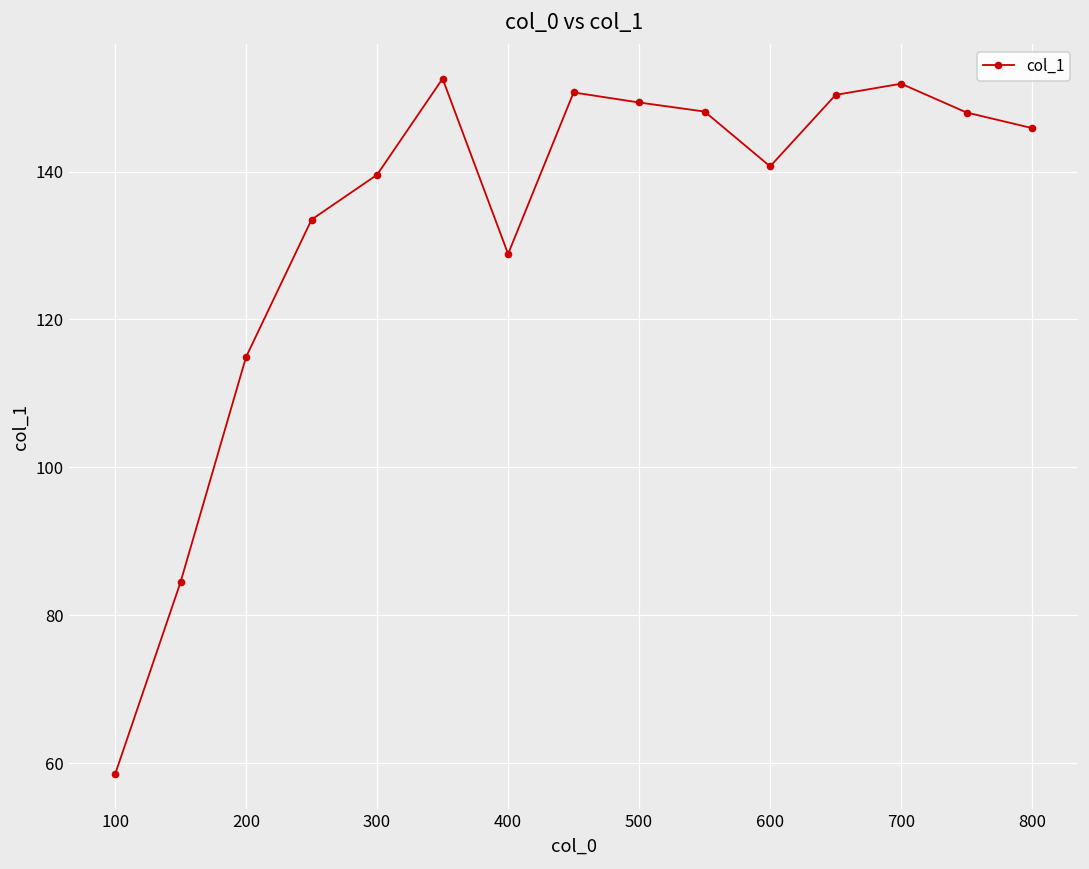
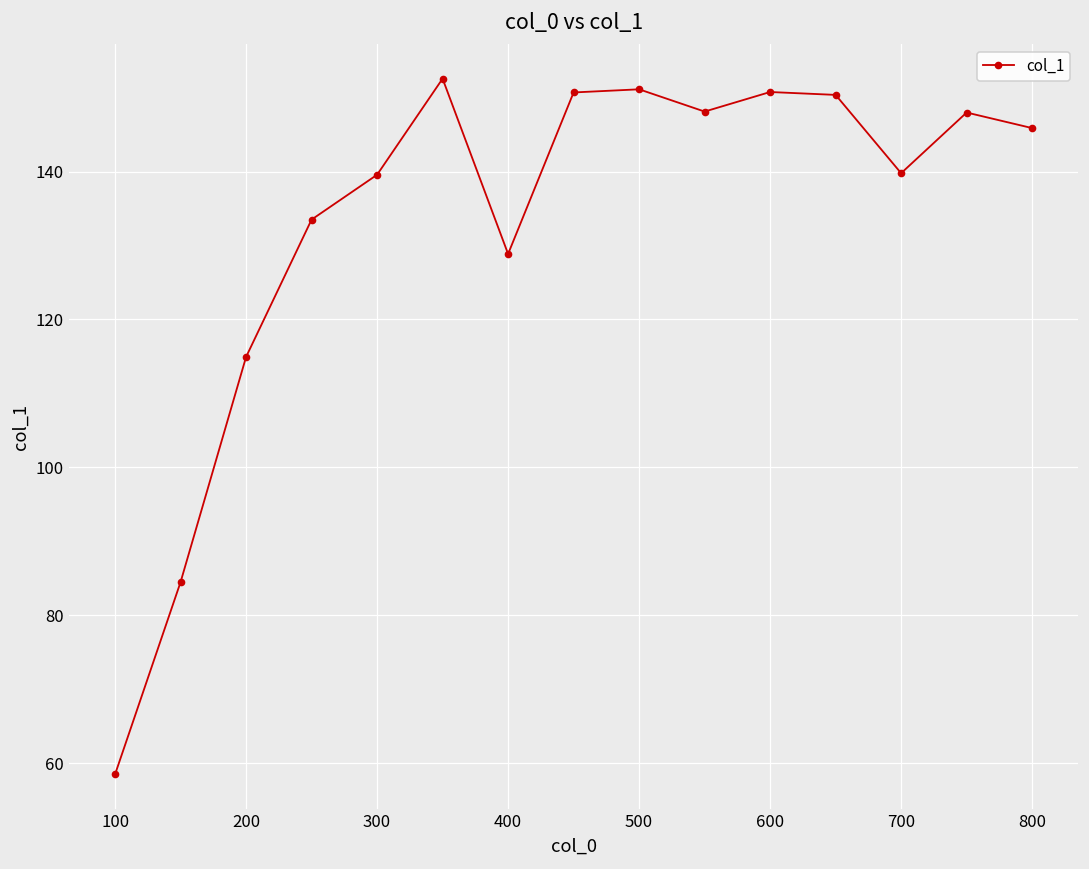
500: 149 -> 151
600: 141 -> 151
700: 152 -> 140
